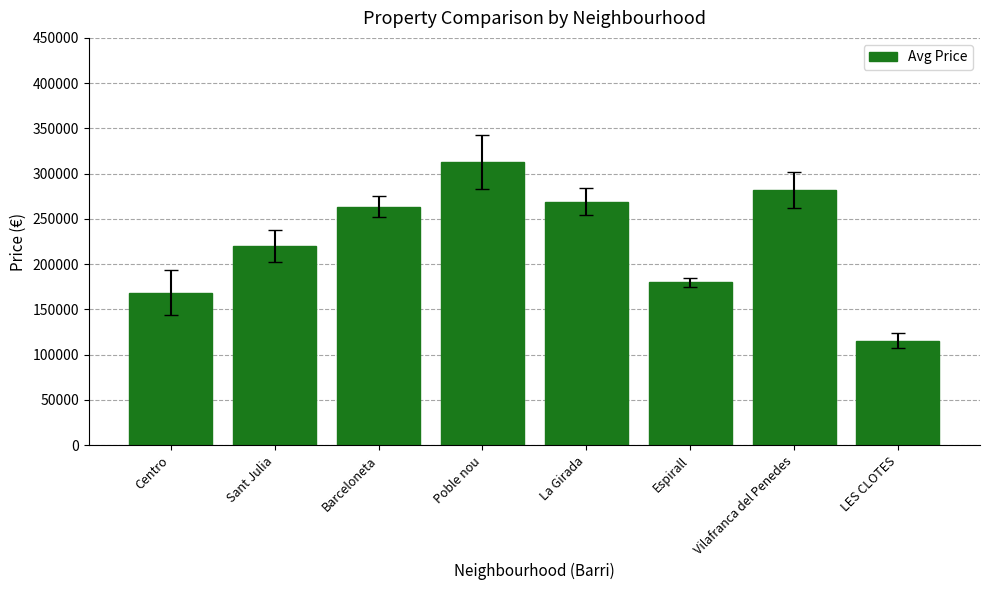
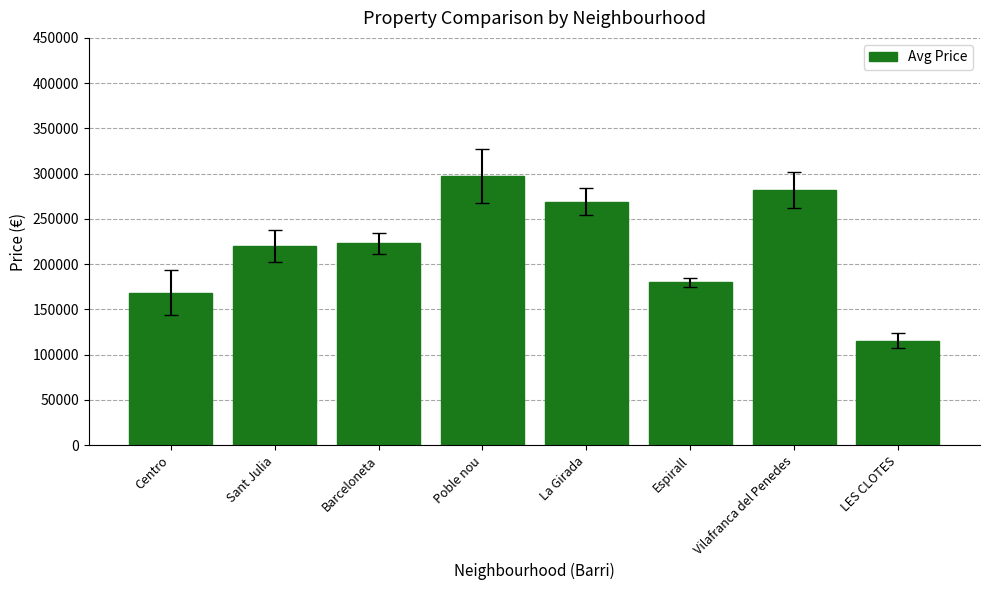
Avg Price, Barceloneta: 260000 -> 220000
Avg Price, Poble nou: 310000 -> 300000
